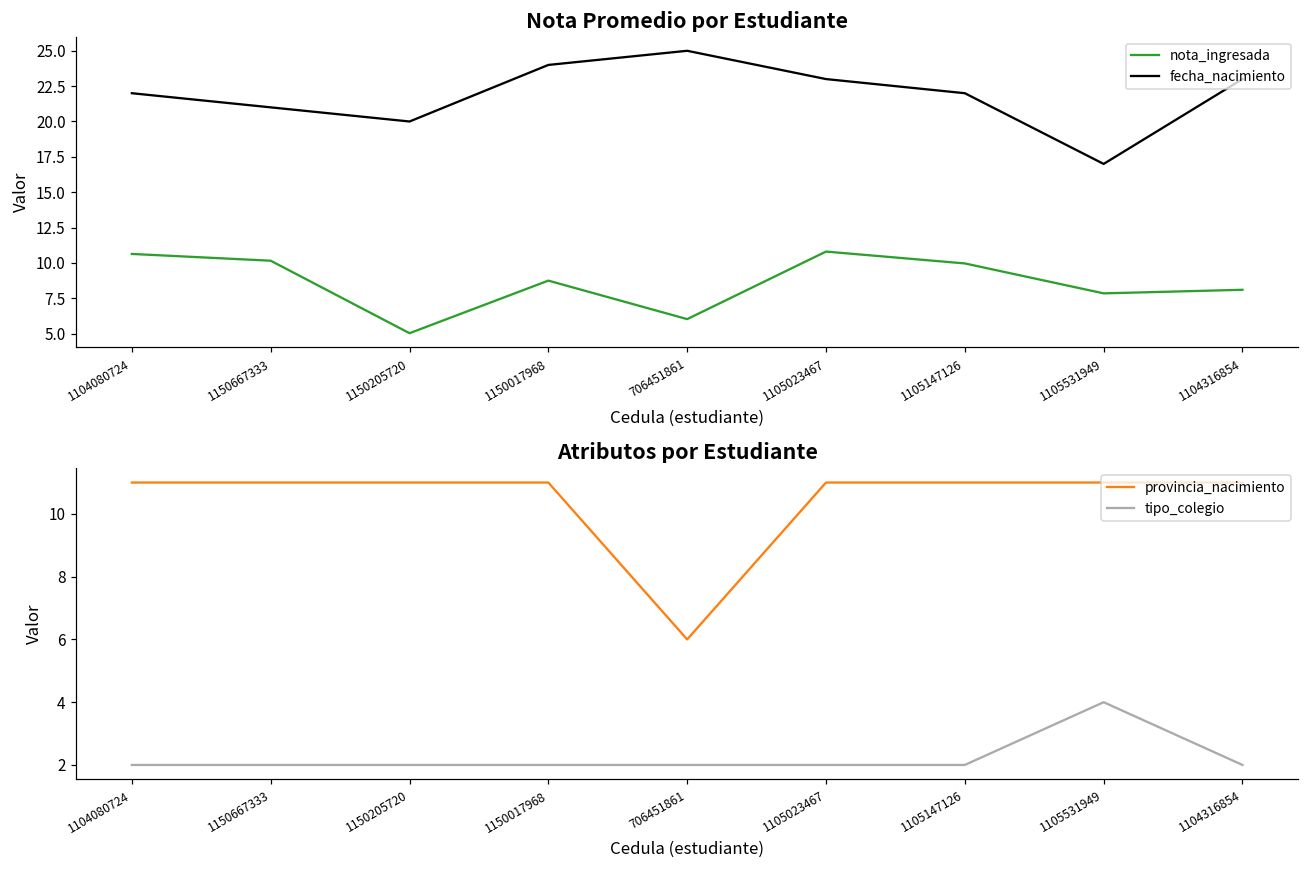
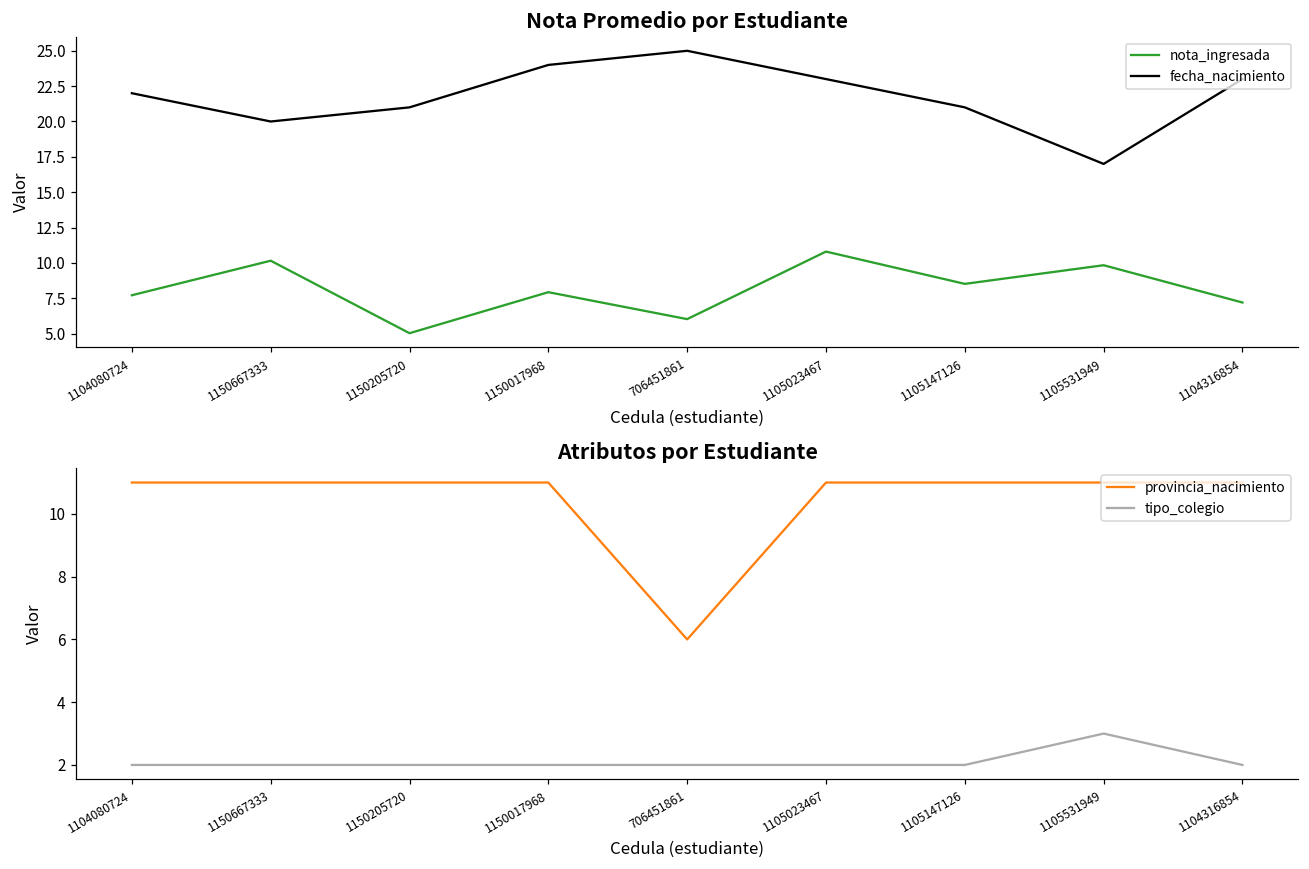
Nota Promedio por Estudiante, nota_ingresada, 1104080724: 10.6 -> 7.7
Nota Promedio por Estudiante, fecha_nacimiento, 1150667333: 21 -> 20
Nota Promedio por Estudiante, fecha_nacimiento, 1150205720: 20 -> 21
Nota Promedio por Estudiante, nota_ingresada, 1150017968: 8.7 -> 7.9
Nota Promedio por Estudiante, nota_ingresada, 1105147126: 10.0 -> 8.5
Nota Promedio por Estudiante, fecha_nacimiento, 1105147126: 22 -> 21
Nota Promedio por Estudiante, nota_ingresada, 1105531949: 7.8 -> 9.8
Nota Promedio por Estudiante, nota_ingresada, 1104316854: 8.1 -> 7.2
Atributos por Estudiante, tipo_colegio, 1105531949: 4 -> 3
